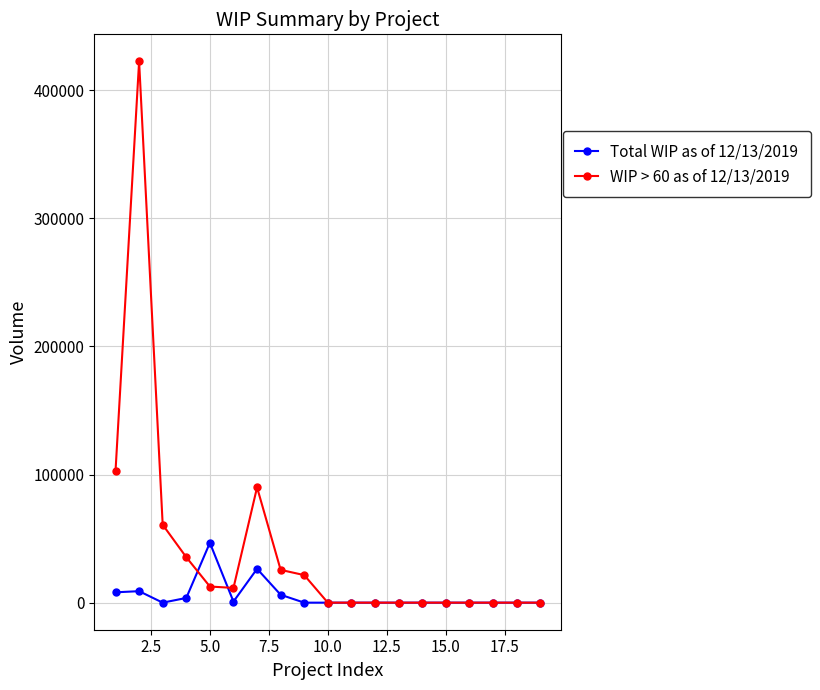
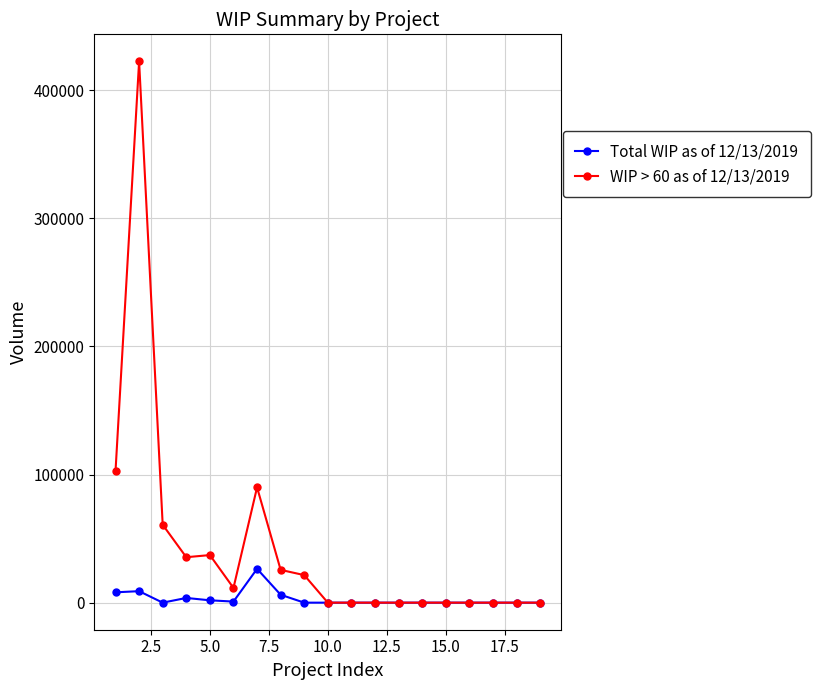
Total WIP as of 12/13/2019, 5.0: 47000 -> 2000
WIP > 60 as of 12/13/2019, 5.0: 13000 -> 37000
